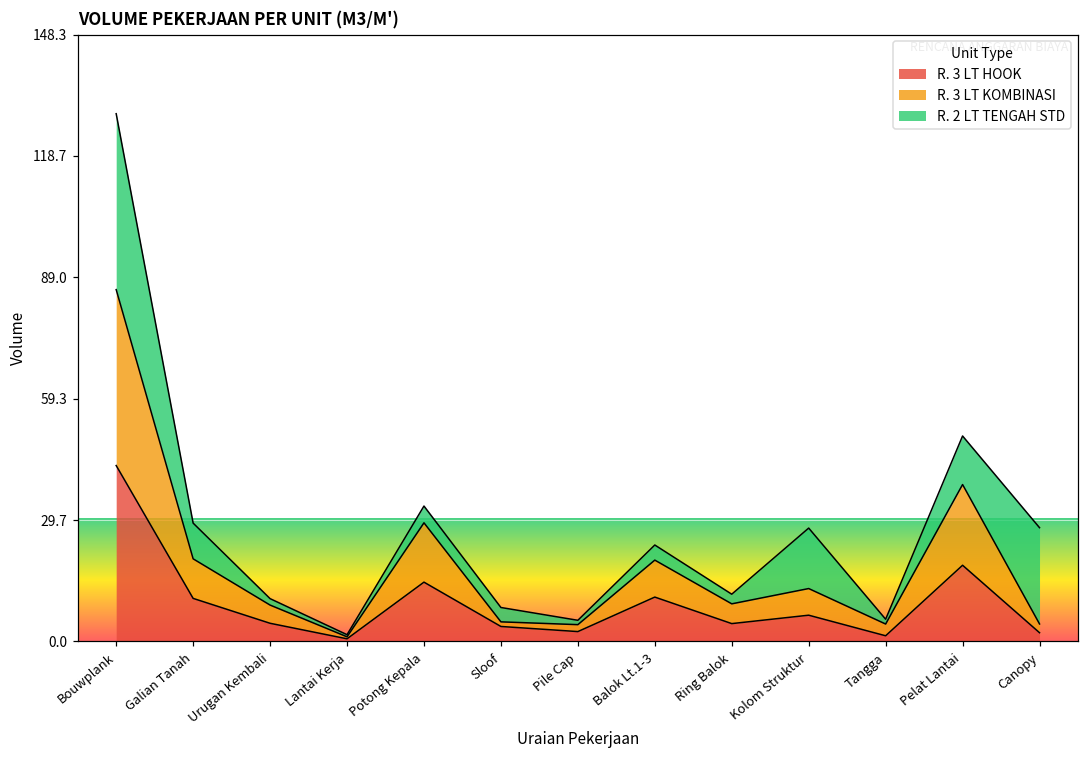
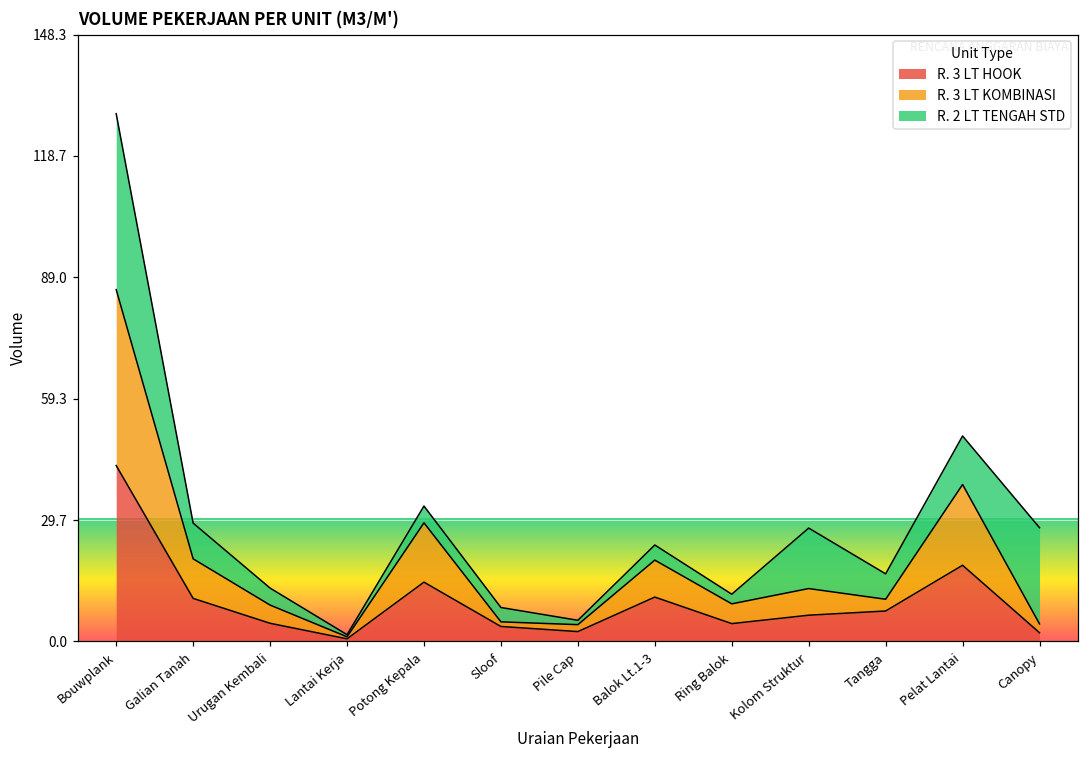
R. 2 LT TENGAH STD, Urugan Kembali: 2 -> 4
R. 3 LT HOOK, Tangga: 1 -> 7
R. 2 LT TENGAH STD, Tangga: 1 -> 6
